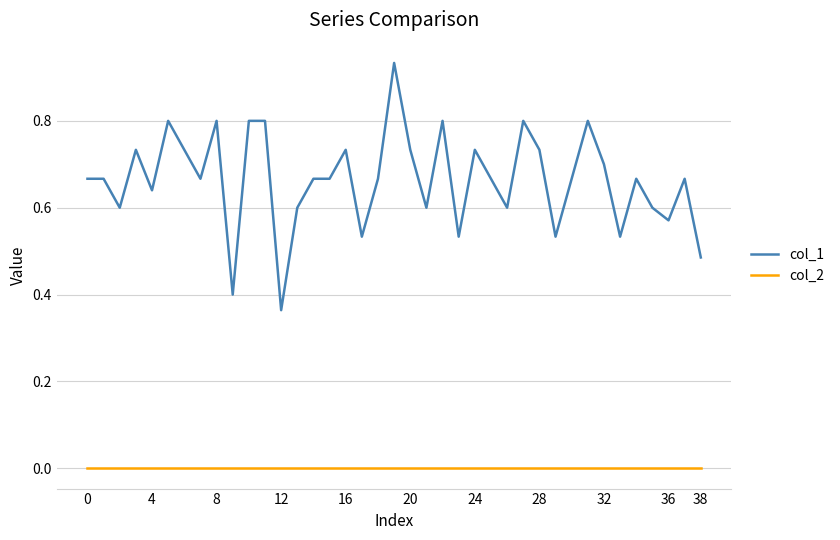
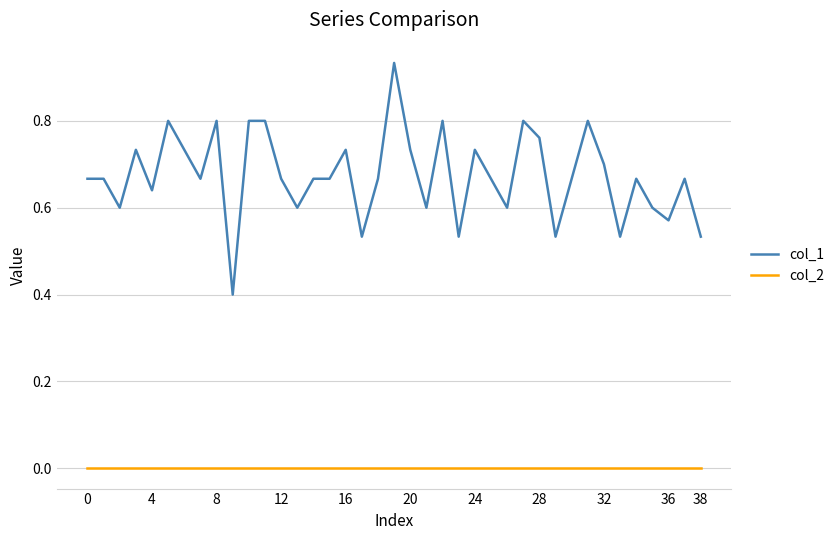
col_1, 12: 0.36 -> 0.67
col_1, 28: 0.73 -> 0.76
col_1, 38: 0.49 -> 0.53
